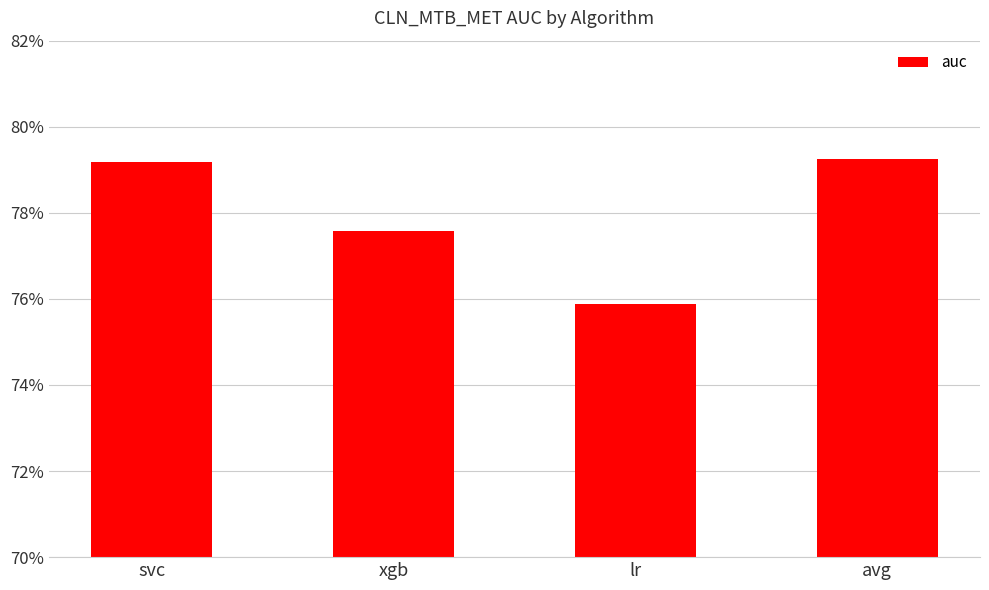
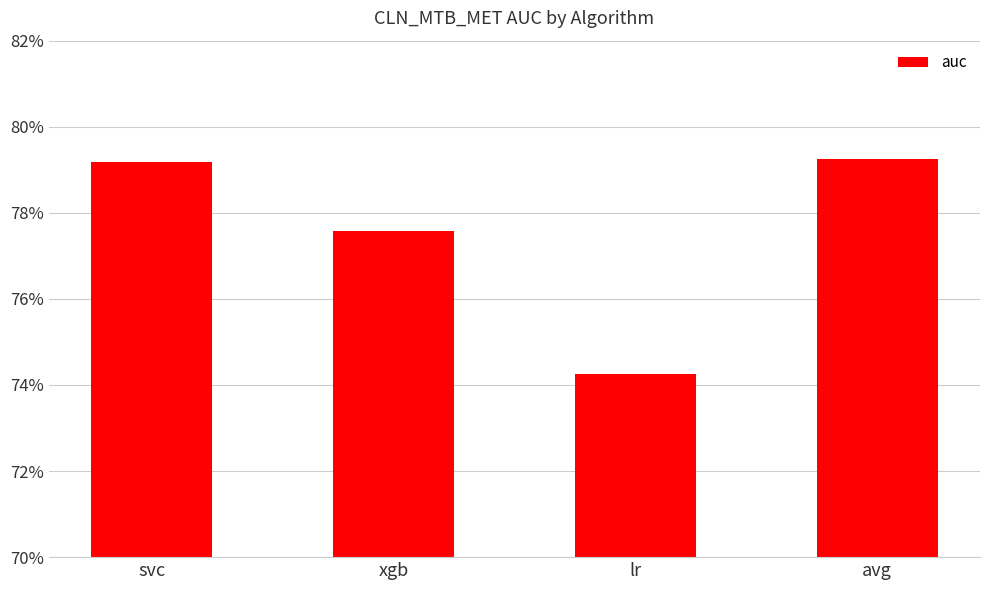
lr: 75.9% -> 74.3%
